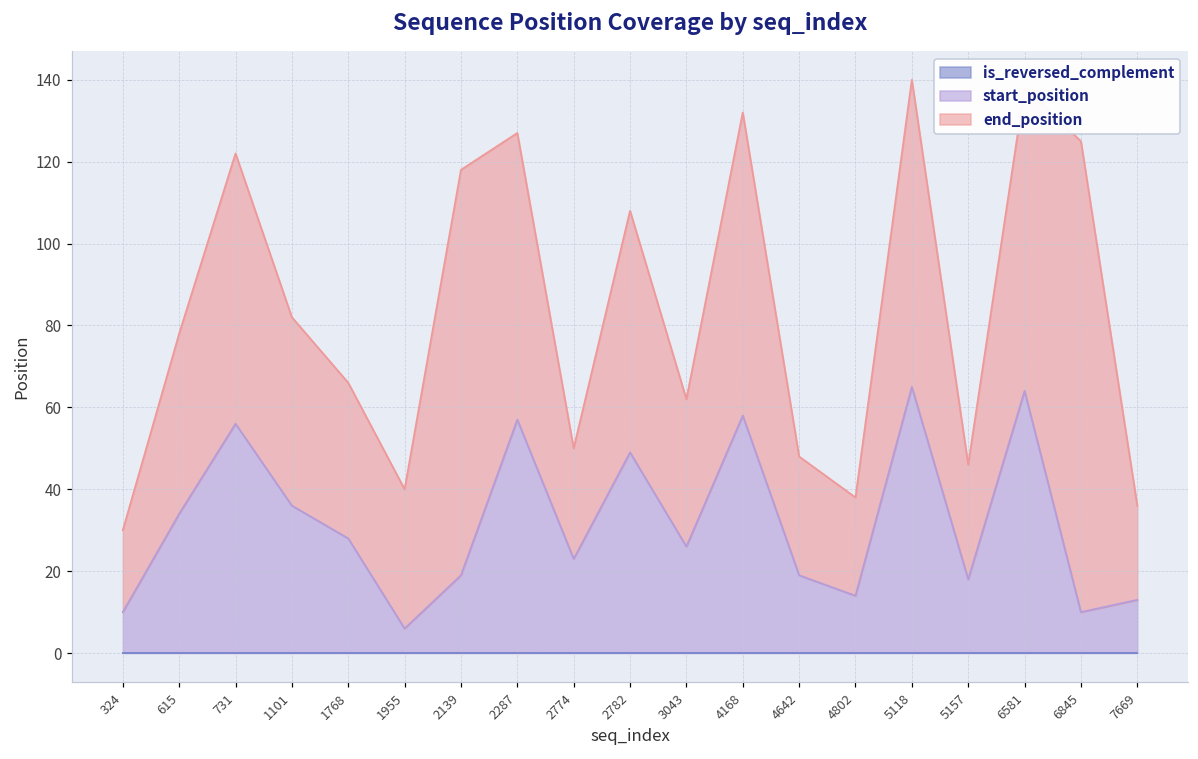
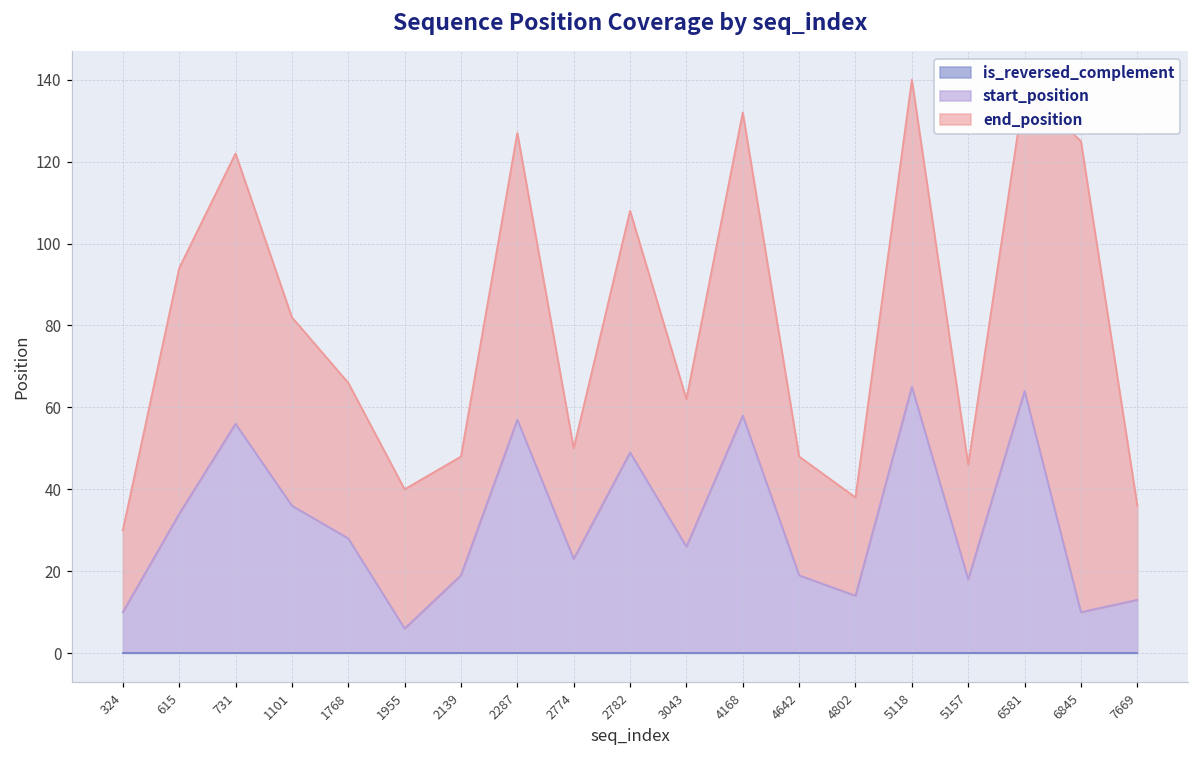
end_position, 615: 44 -> 60
end_position, 2139: 99 -> 29
